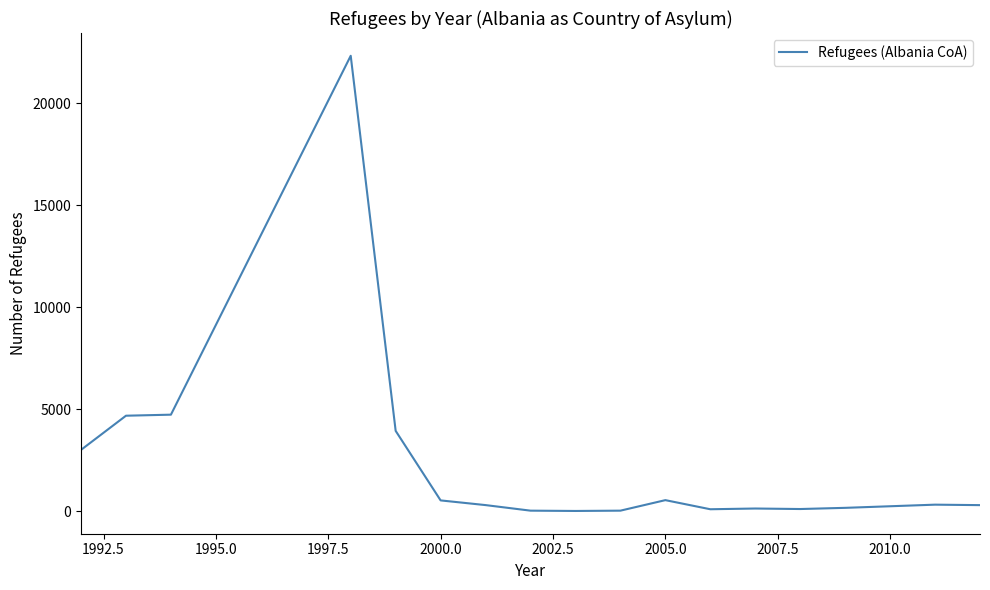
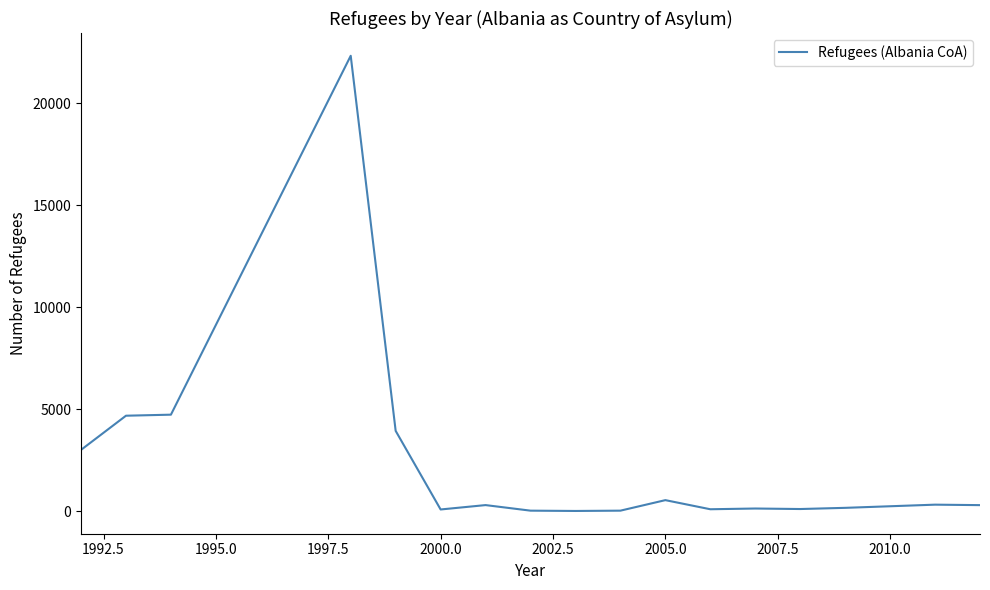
2000.0: 500 -> 100
